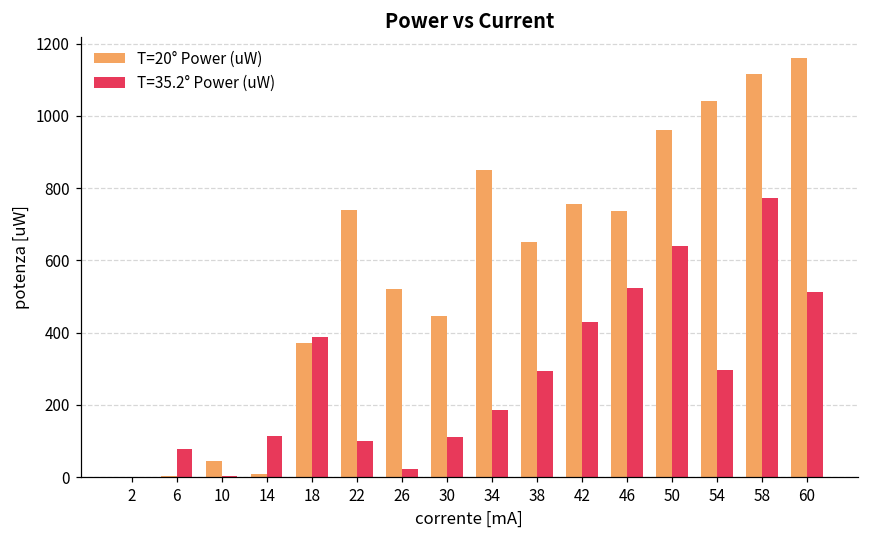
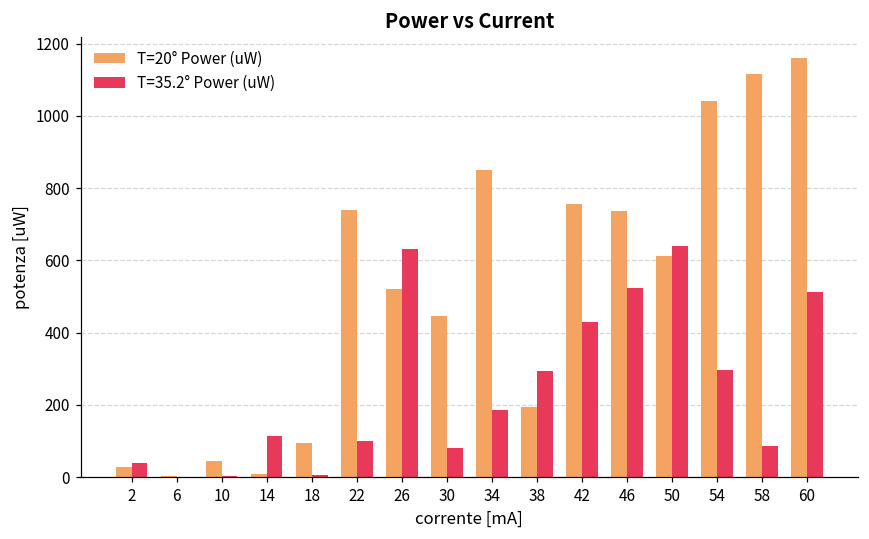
T=20° Power (uW), 2: 0 -> 30
T=35.2° Power (uW), 2: 0 -> 40
T=35.2° Power (uW), 6: 80 -> 0
T=20° Power (uW), 18: 370 -> 100
T=35.2° Power (uW), 18: 390 -> 10
T=35.2° Power (uW), 26: 20 -> 630
T=35.2° Power (uW), 30: 110 -> 80
T=20° Power (uW), 38: 650 -> 200
T=20° Power (uW), 50: 960 -> 610
T=35.2° Power (uW), 58: 770 -> 90
